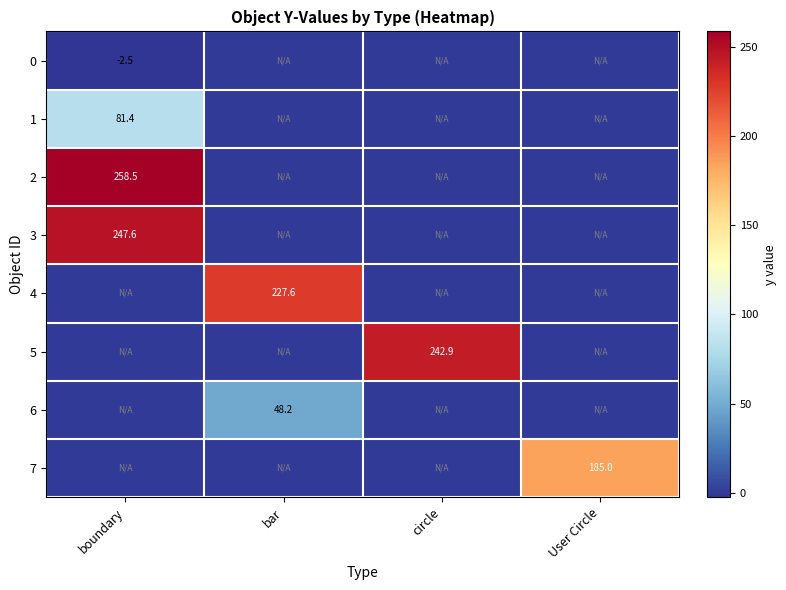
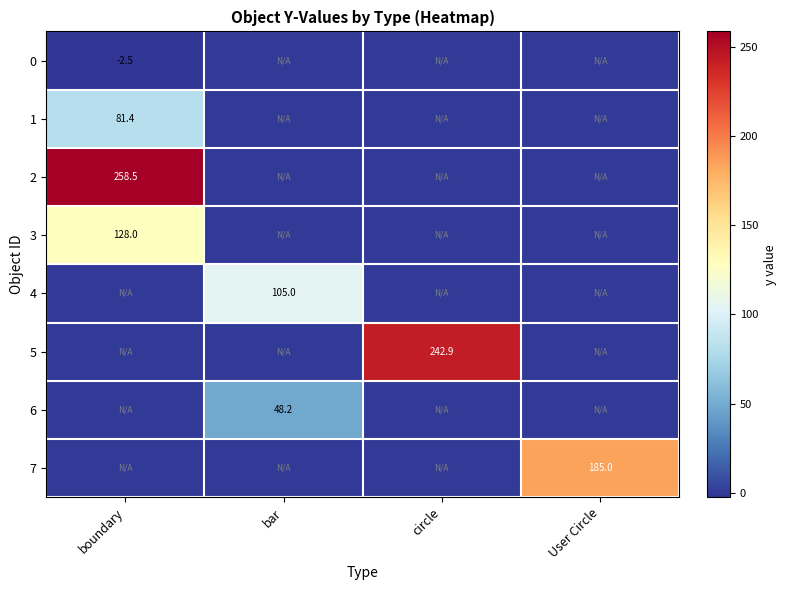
3, boundary: 247.6 -> 128.0
4, bar: 227.6 -> 105.0
